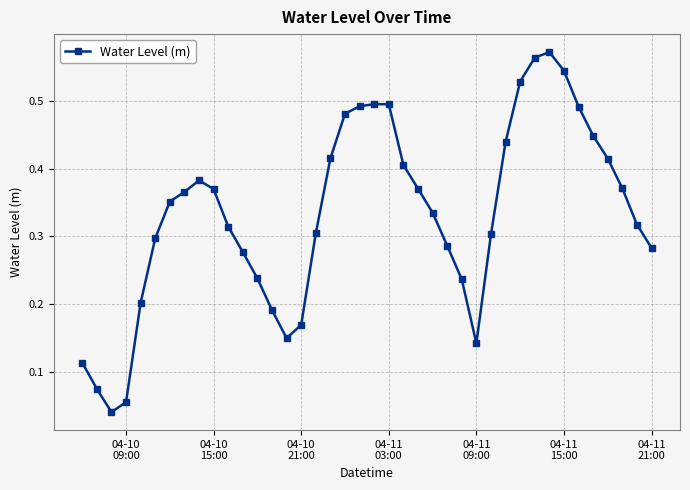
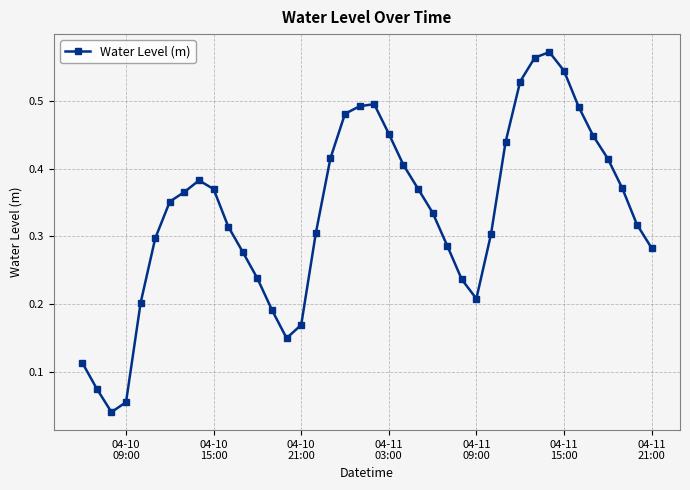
04-11 03:00: 0.49 -> 0.45
04-11 09:00: 0.14 -> 0.21
